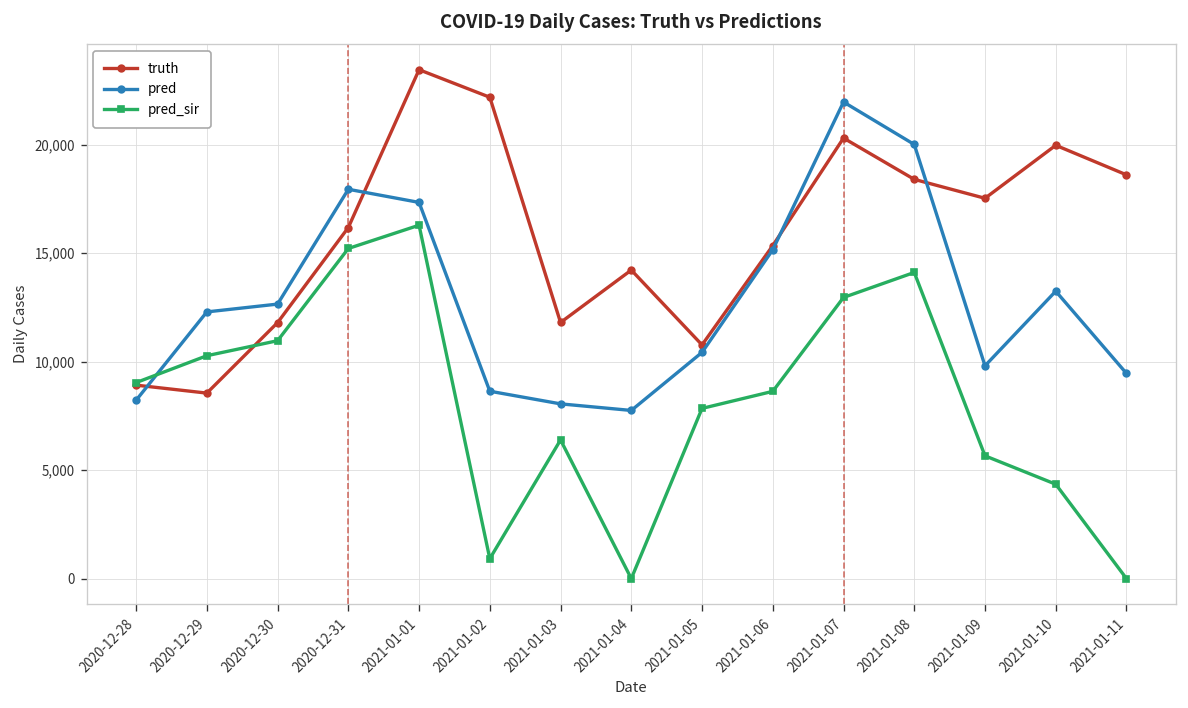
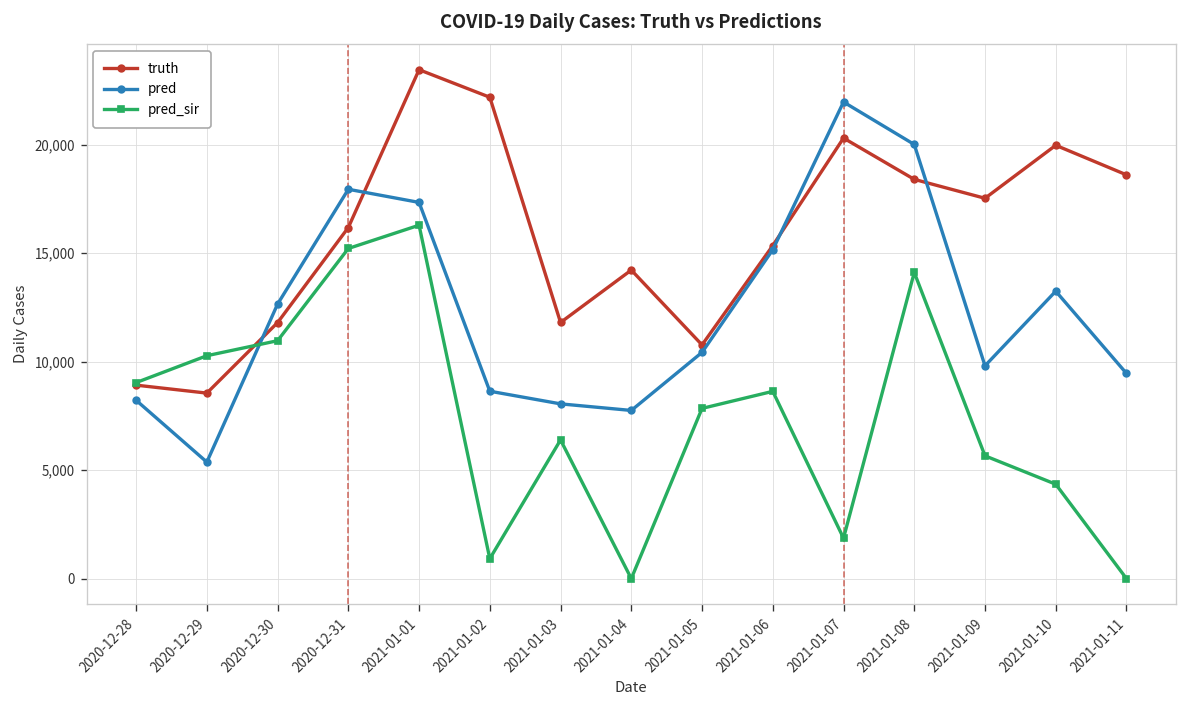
pred, 2020-12-29: 12,300 -> 5,400
pred_sir, 2021-01-07: 13,000 -> 1,900
